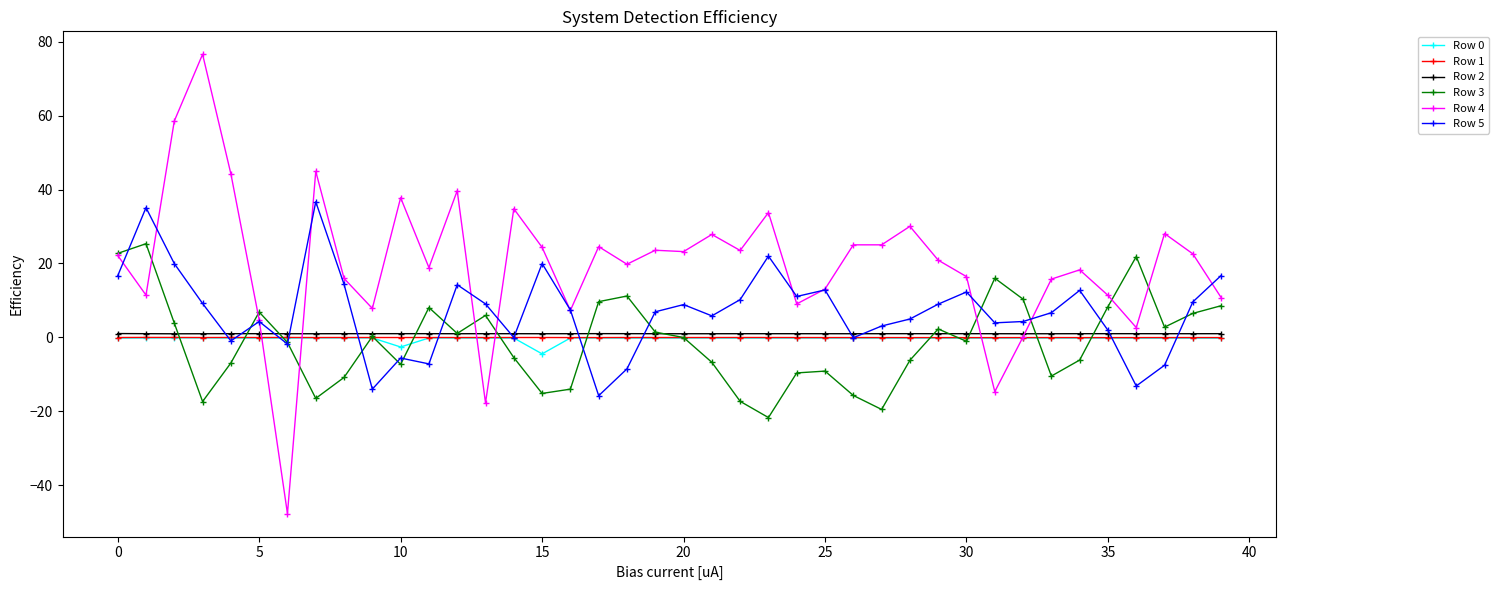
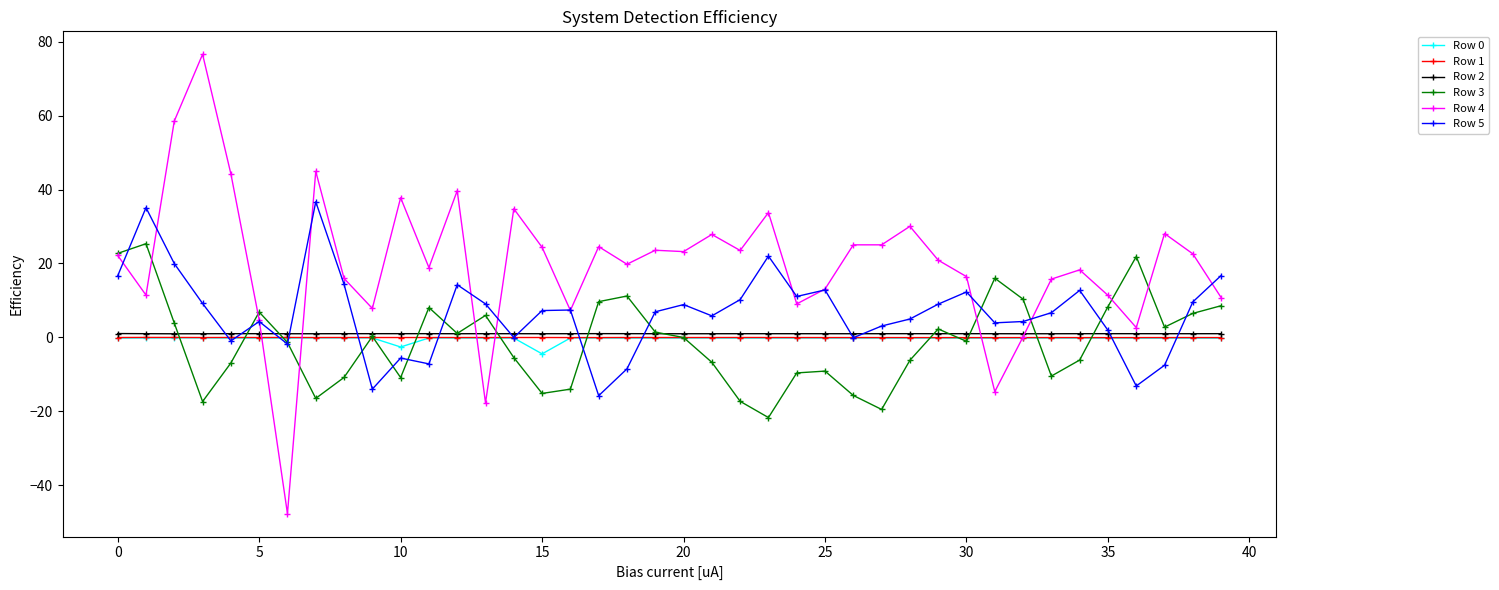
Row 3, 10: -7 -> -11
Row 5, 15: 20 -> 7
